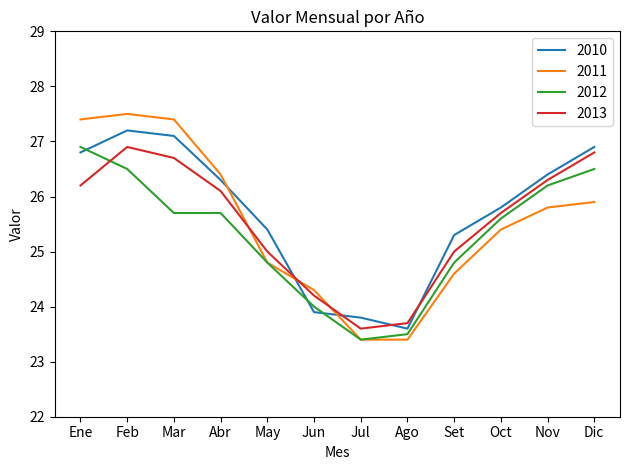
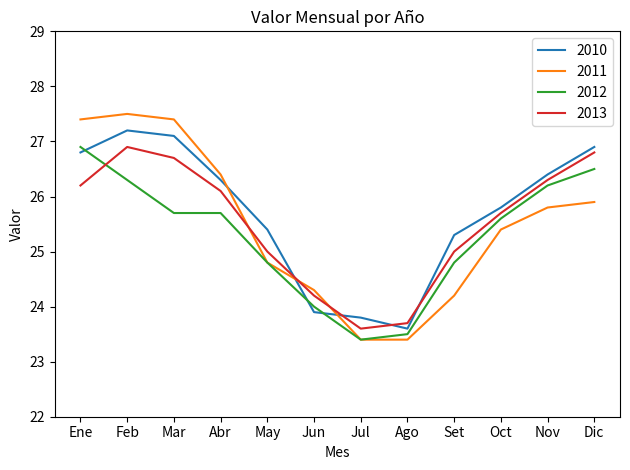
2012, Feb: 26.5 -> 26.3
2011, Set: 24.6 -> 24.2
